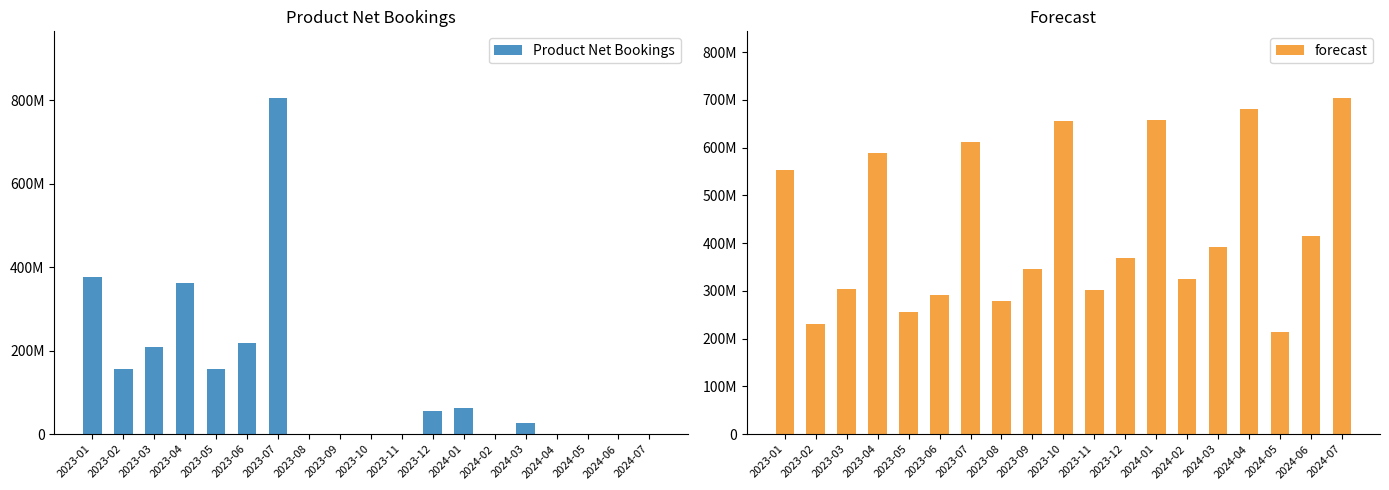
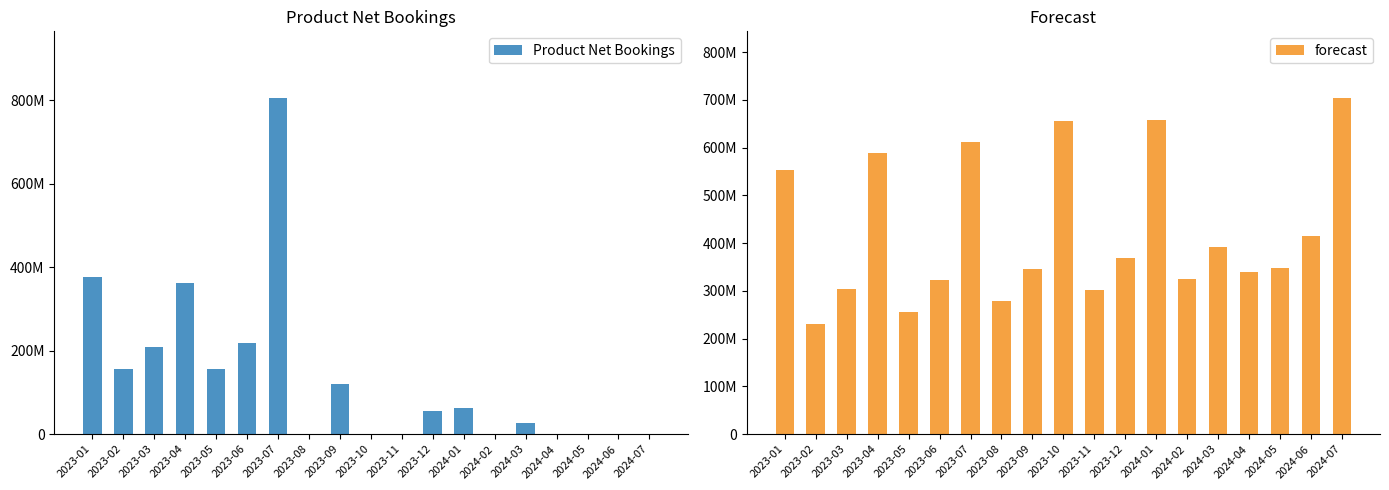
Product Net Bookings, 2023-09: 0 -> 120000000
Forecast, 2023-06: 290000000 -> 320000000
Forecast, 2024-04: 680000000 -> 340000000
Forecast, 2024-05: 210000000 -> 350000000
